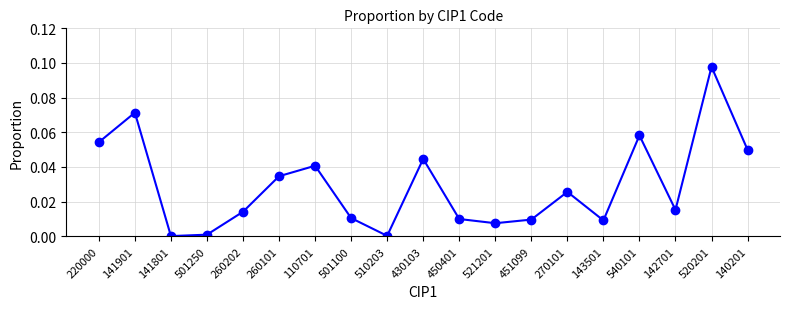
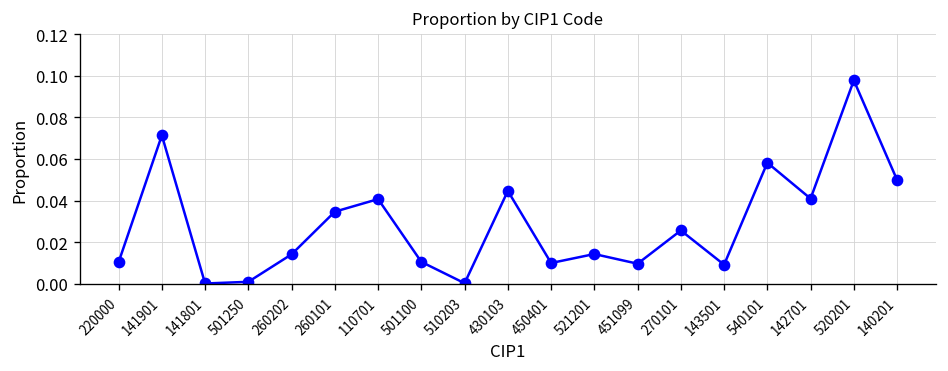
220000: 0.054 -> 0.010
521201: 0.008 -> 0.014
142701: 0.015 -> 0.041
